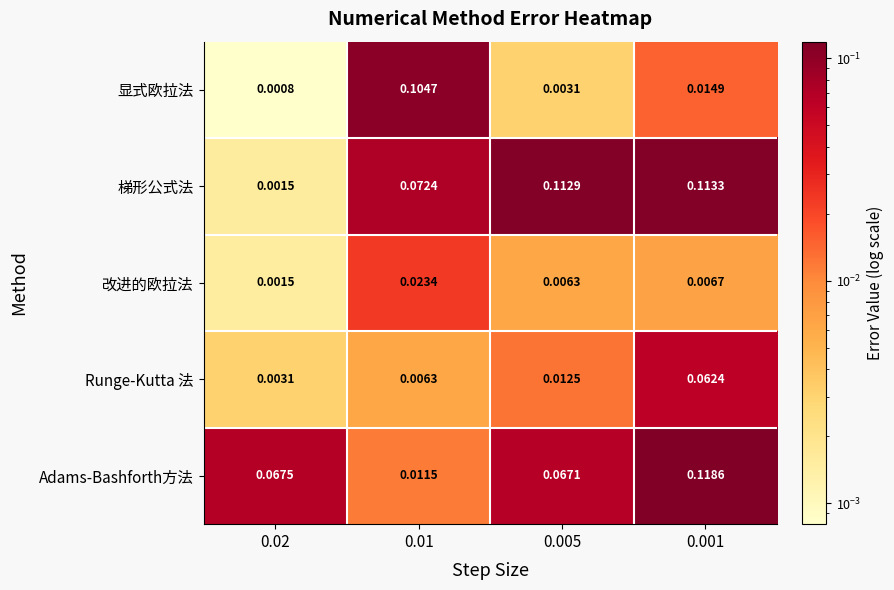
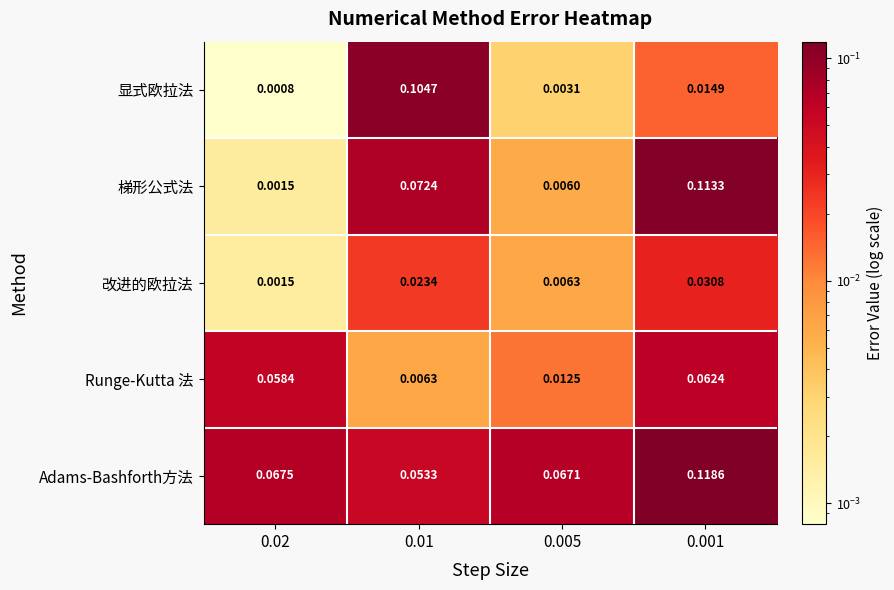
梯形公式法, 0.005: 0.1129 -> 0.0060
改进的欧拉法, 0.001: 0.0067 -> 0.0308
Runge-Kutta 法, 0.02: 0.0031 -> 0.0584
Adams-Bashforth方法, 0.01: 0.0115 -> 0.0533
